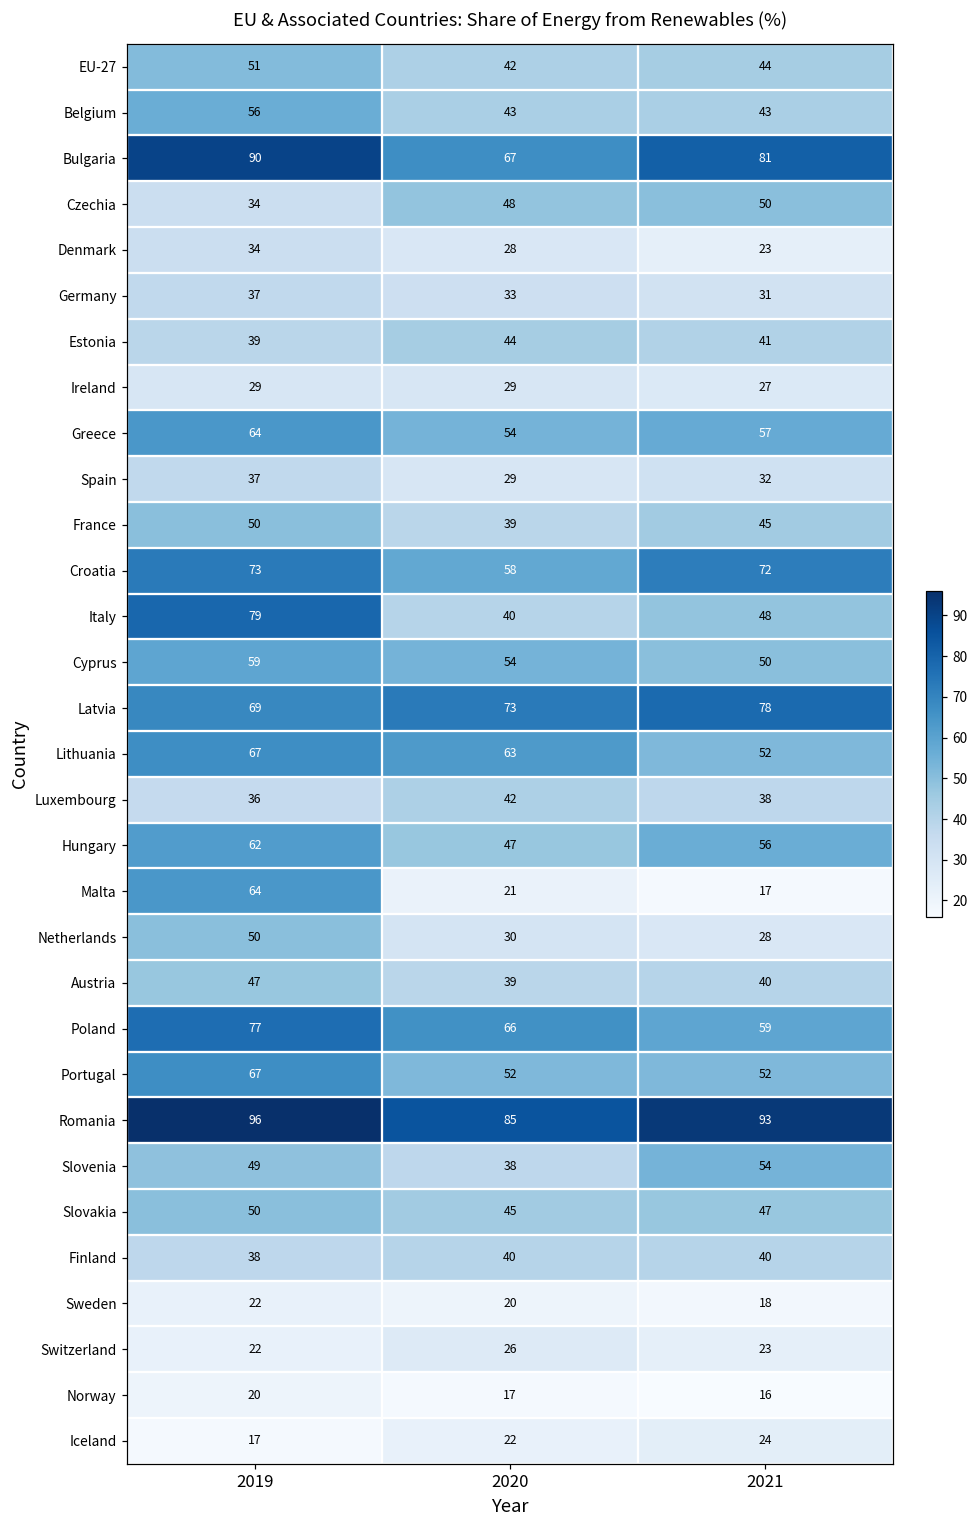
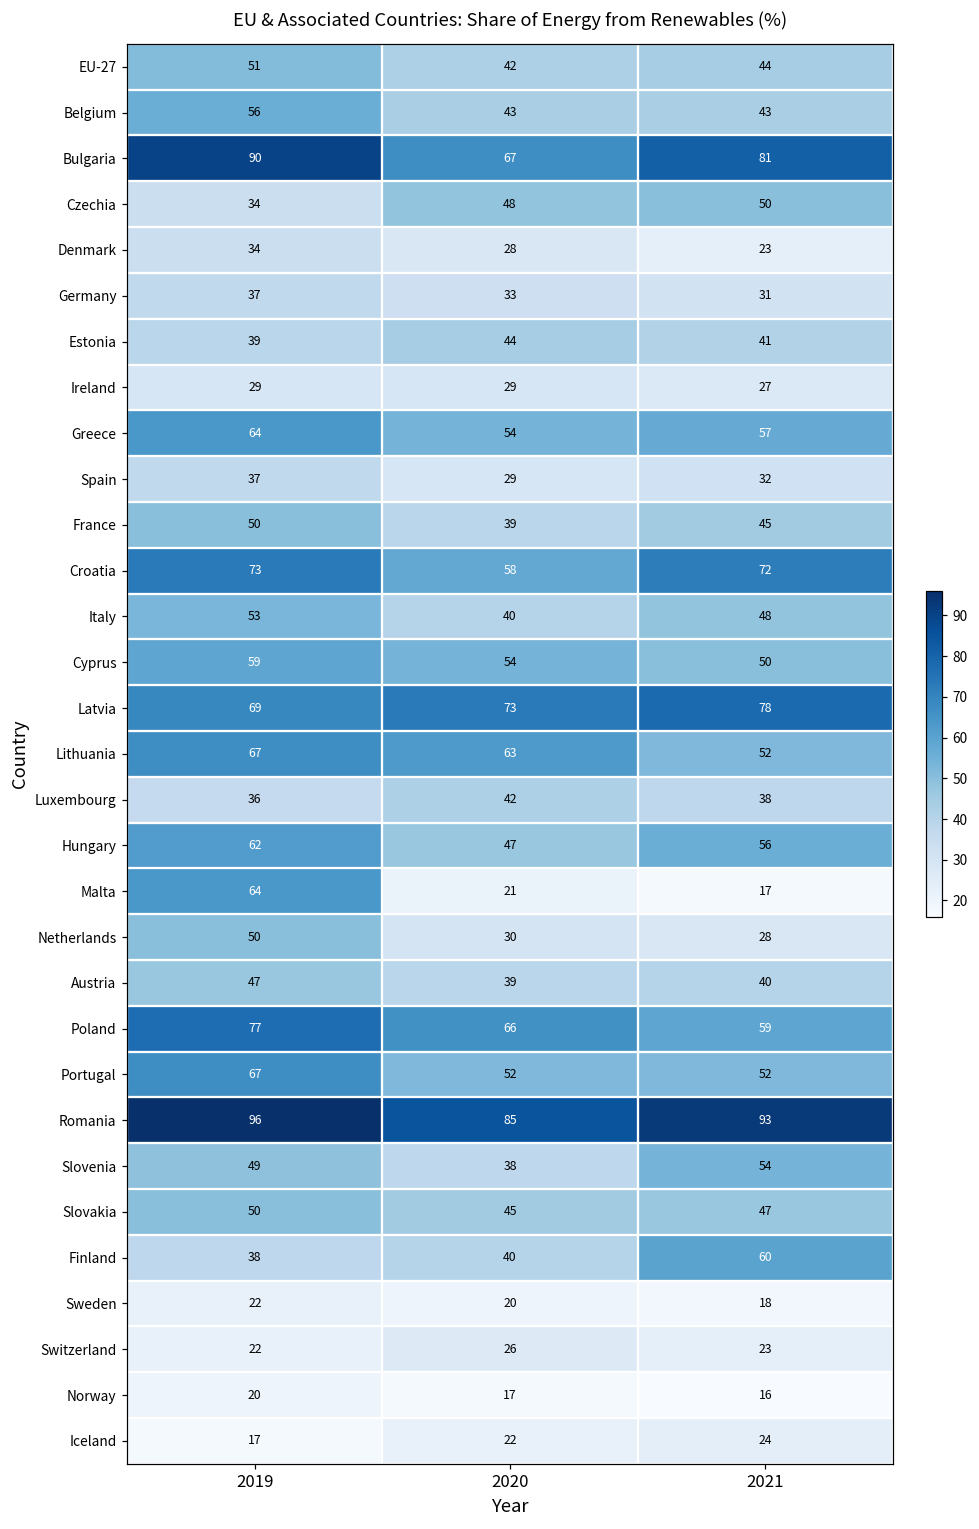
Italy, 2019: 79 -> 53
Finland, 2021: 40 -> 60
